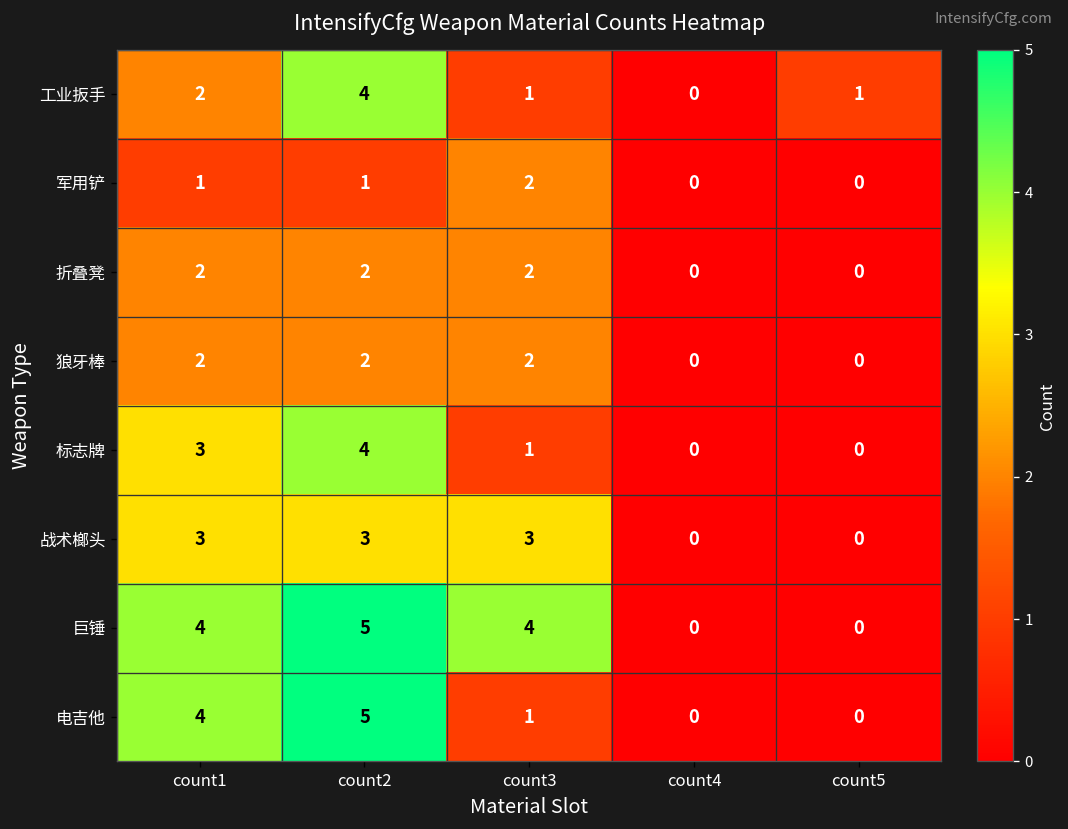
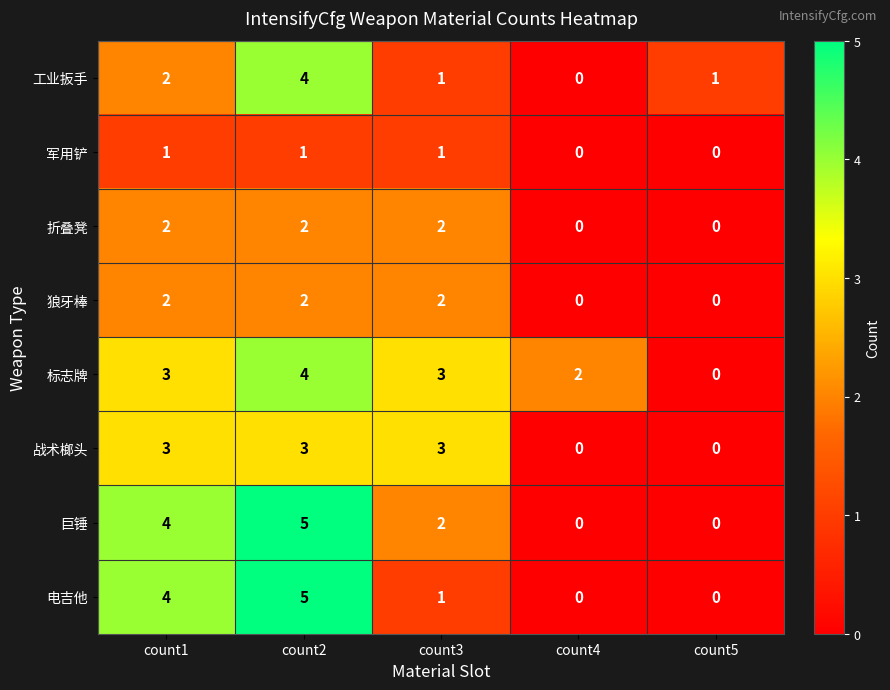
军用铲, count3: 2 -> 1
标志牌, count3: 1 -> 3
标志牌, count4: 0 -> 2
巨锤, count3: 4 -> 2
